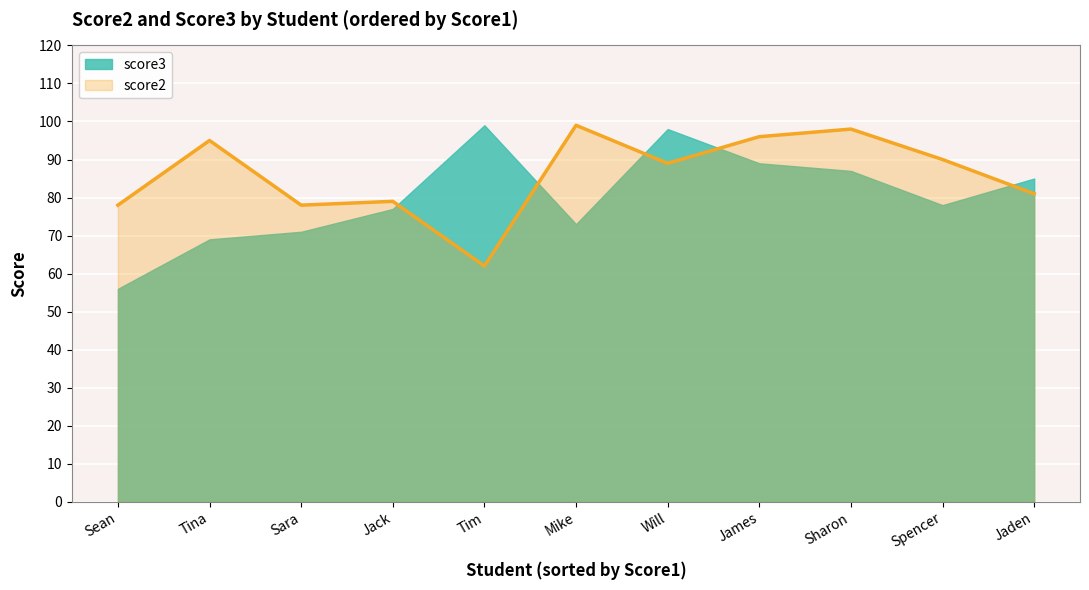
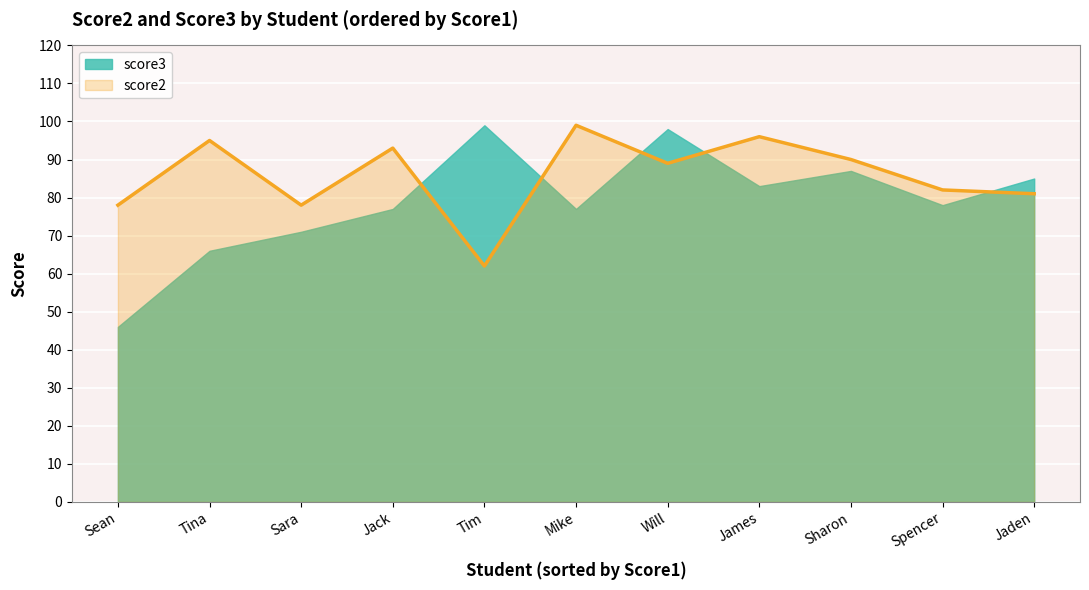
score3, Sean: 56 -> 46
score3, Tina: 69 -> 66
score2, Jack: 79 -> 93
score3, Mike: 73 -> 77
score3, James: 89 -> 83
score2, Sharon: 98 -> 90
score2, Spencer: 90 -> 82
